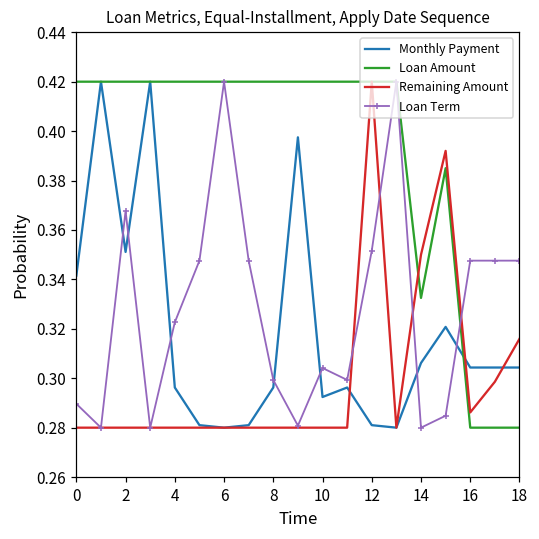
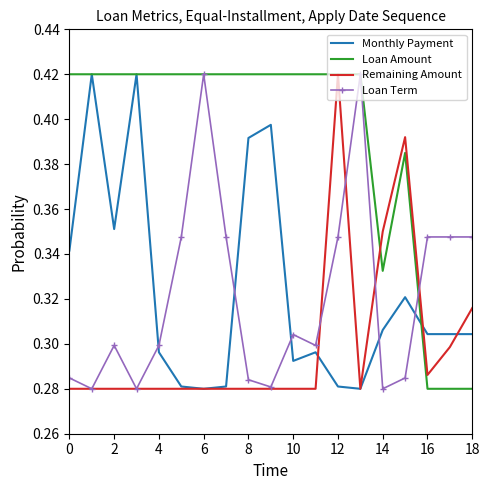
Loan Term, 0: 0.290 -> 0.285
Loan Term, 2: 0.368 -> 0.299
Loan Term, 4: 0.323 -> 0.299
Monthly Payment, 8: 0.296 -> 0.392
Loan Term, 8: 0.299 -> 0.284
Loan Term, 12: 0.352 -> 0.348
